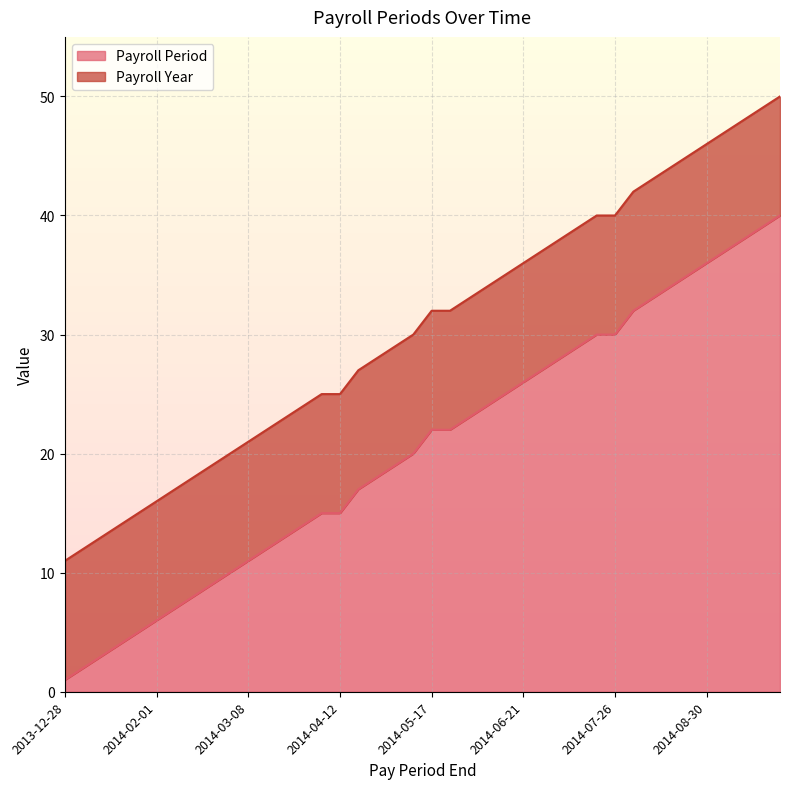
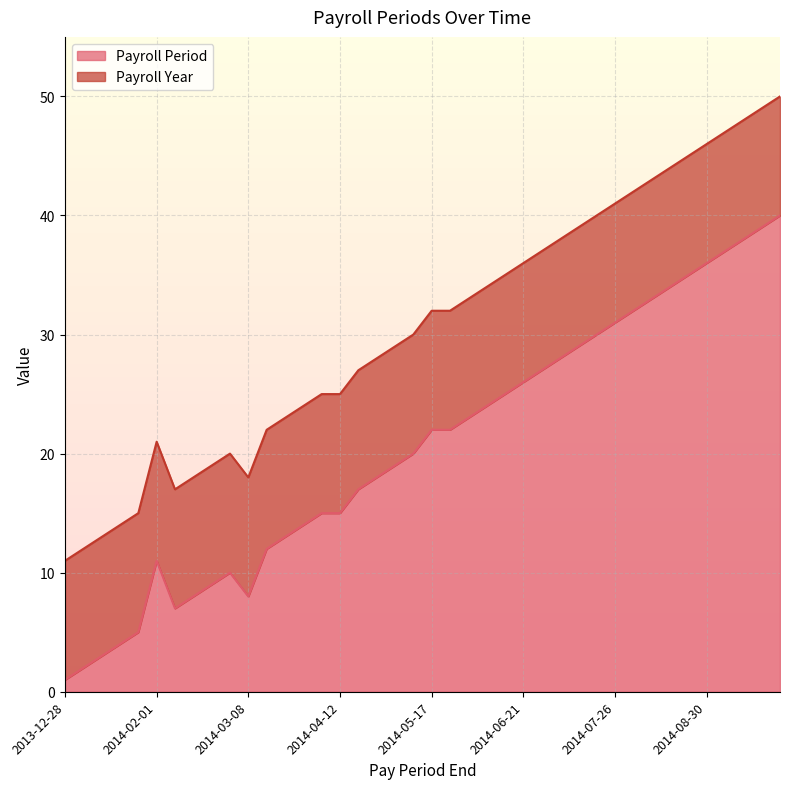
Payroll Period, 2014-02-01: 6 -> 11
Payroll Period, 2014-03-08: 11 -> 8
Payroll Period, 2014-07-26: 30 -> 31
